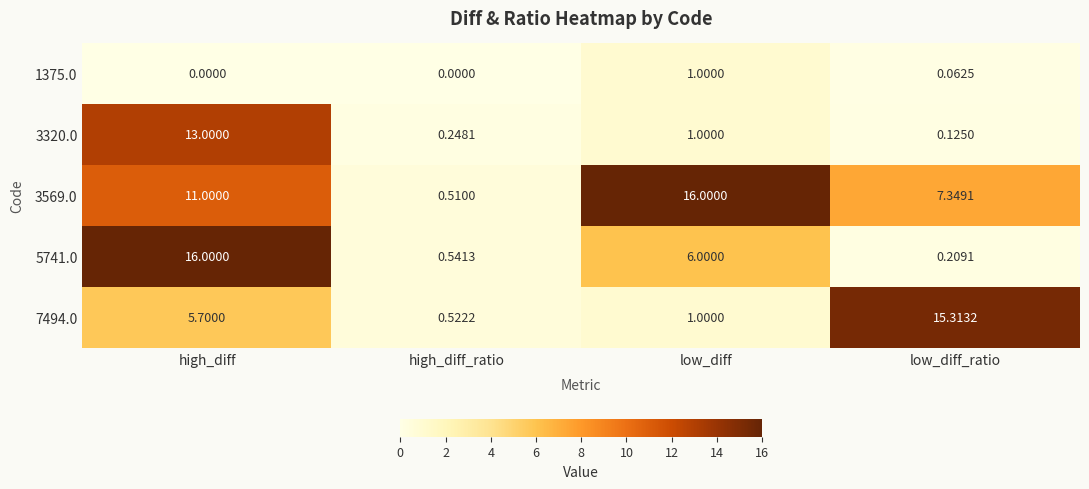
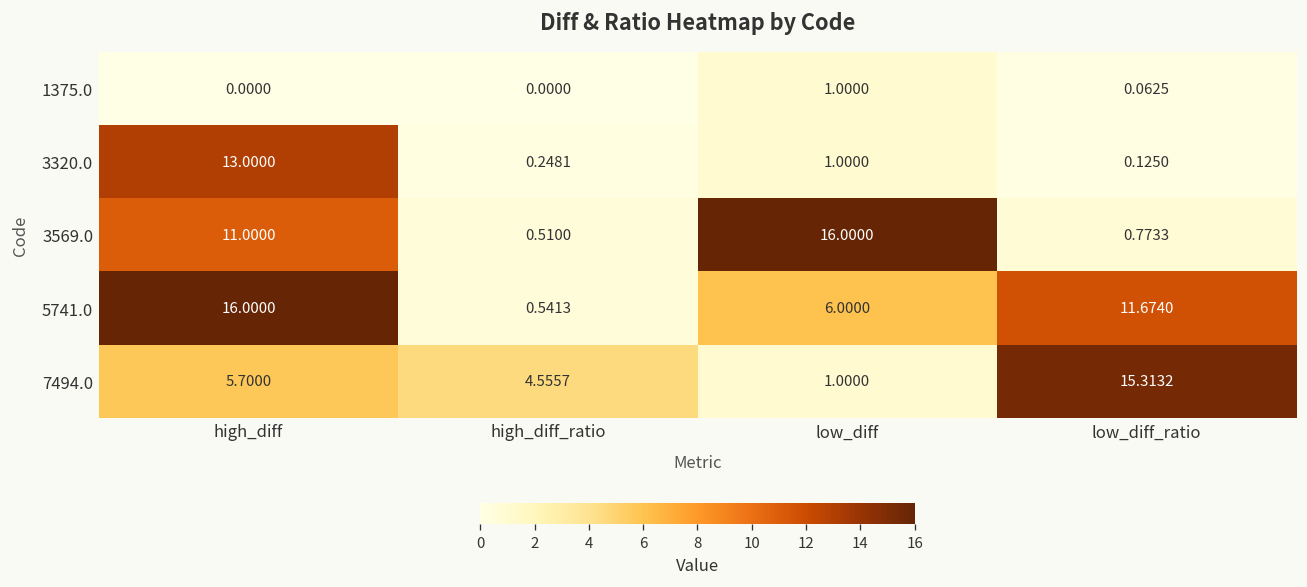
3569.0, low_diff_ratio: 7.3491 -> 0.7733
5741.0, low_diff_ratio: 0.2091 -> 11.6740
7494.0, high_diff_ratio: 0.5222 -> 4.5557
